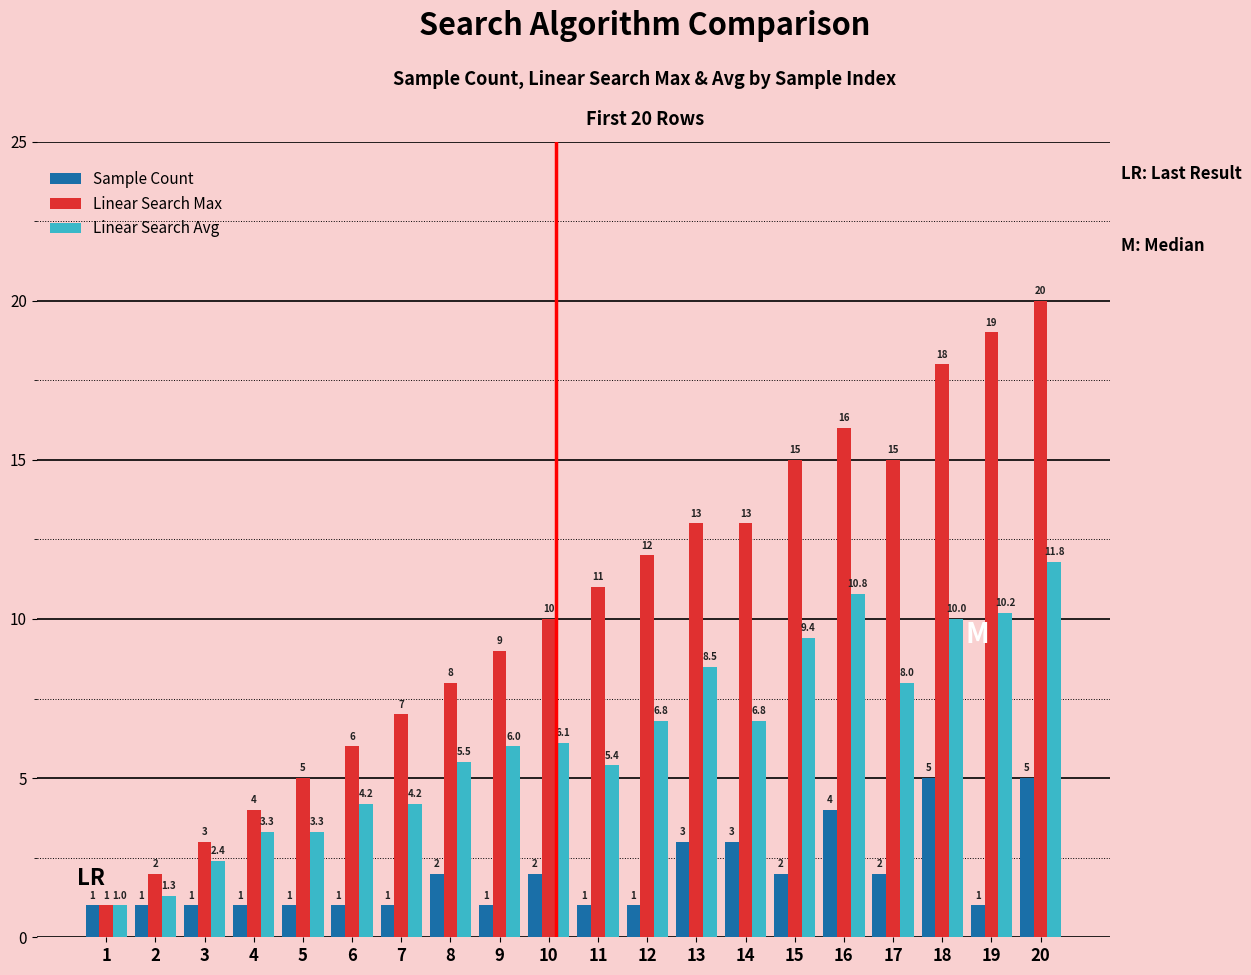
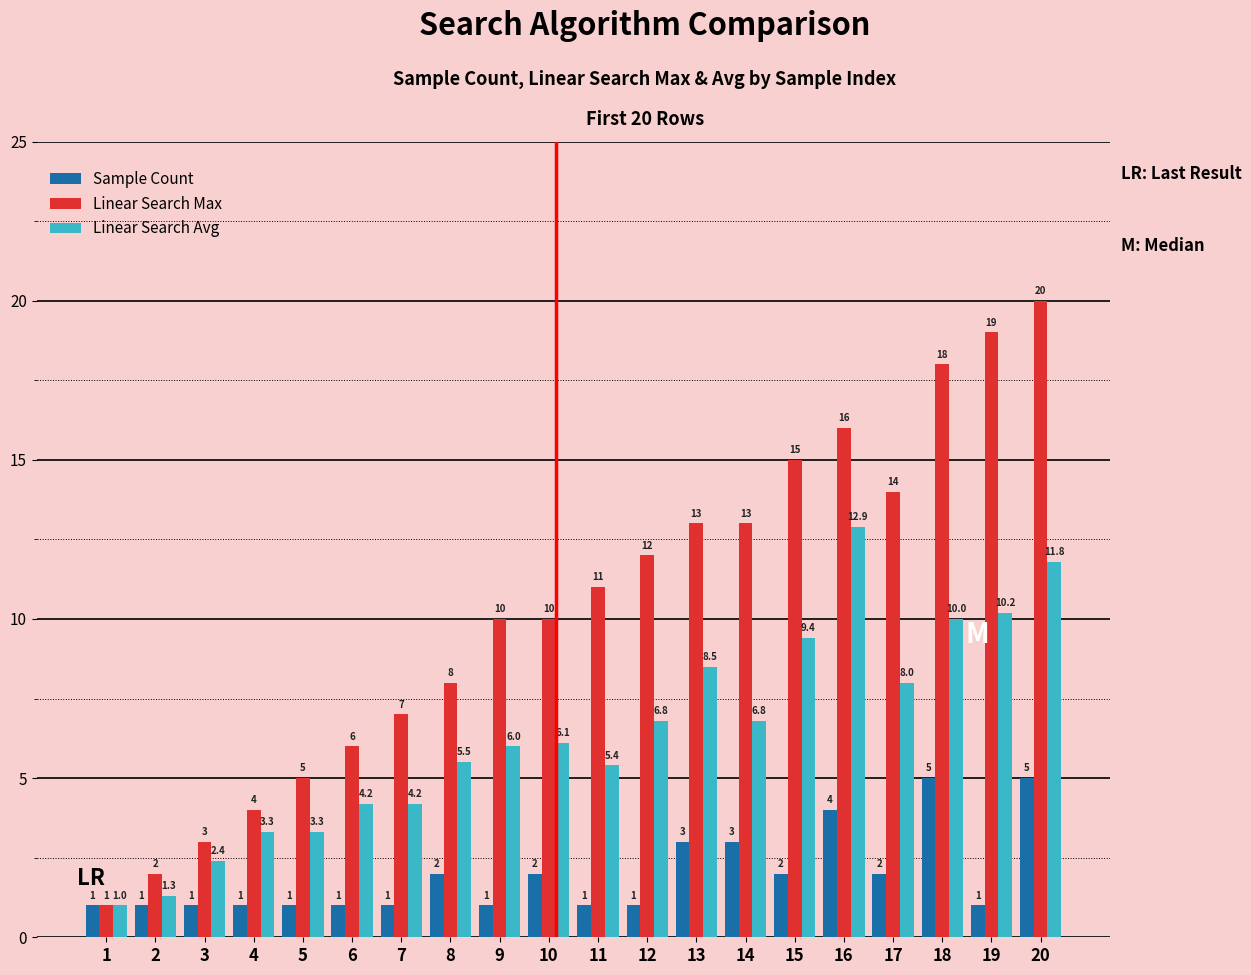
Linear Search Max, 9: 9 -> 10
Linear Search Avg, 16: 10.8 -> 12.9
Linear Search Max, 17: 15 -> 14
